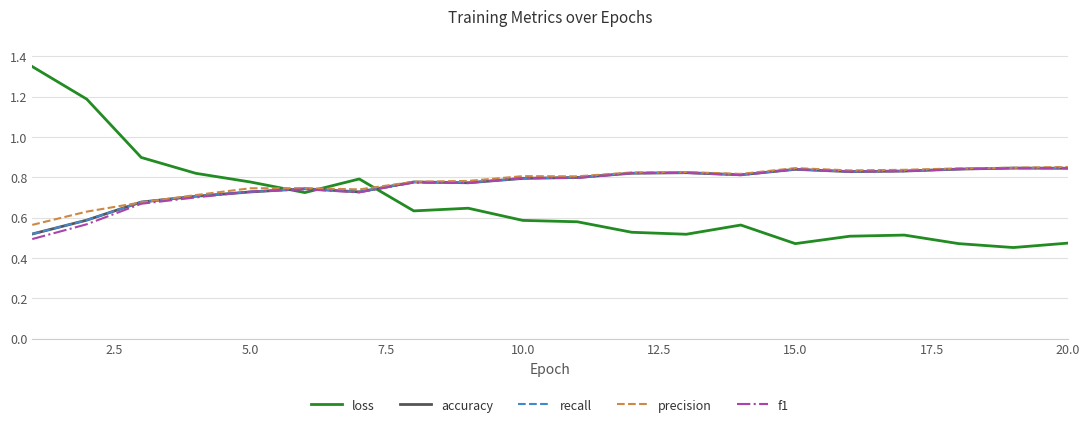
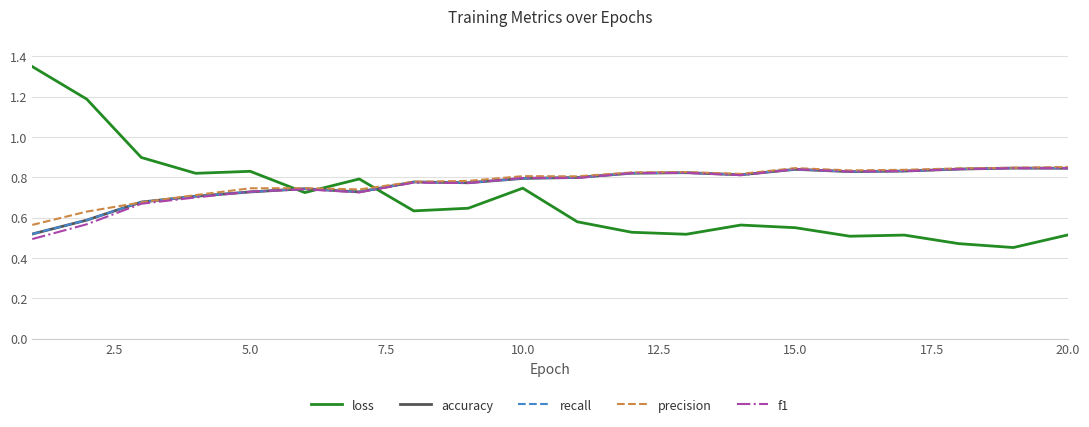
loss, 5.0: 0.78 -> 0.83
loss, 10.0: 0.59 -> 0.75
loss, 15.0: 0.47 -> 0.55
loss, 20.0: 0.47 -> 0.51
